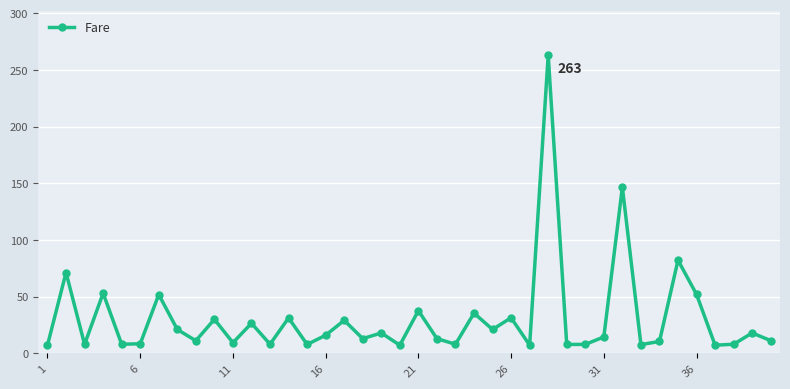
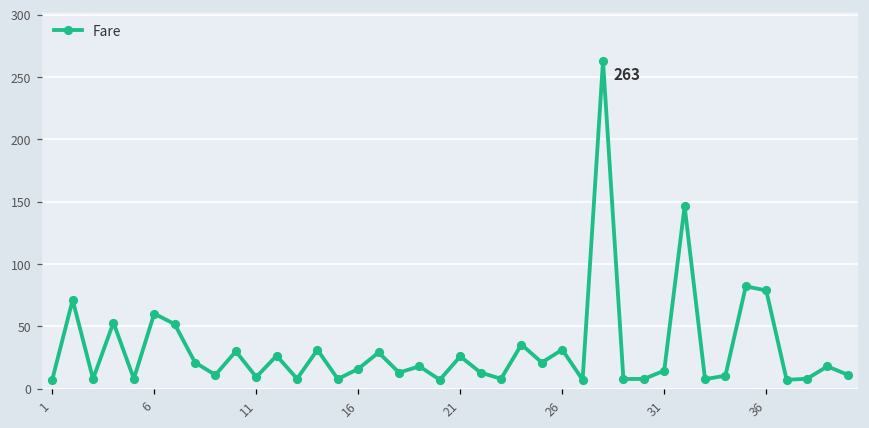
6: 8 -> 60
21: 38 -> 26
36: 52 -> 79
